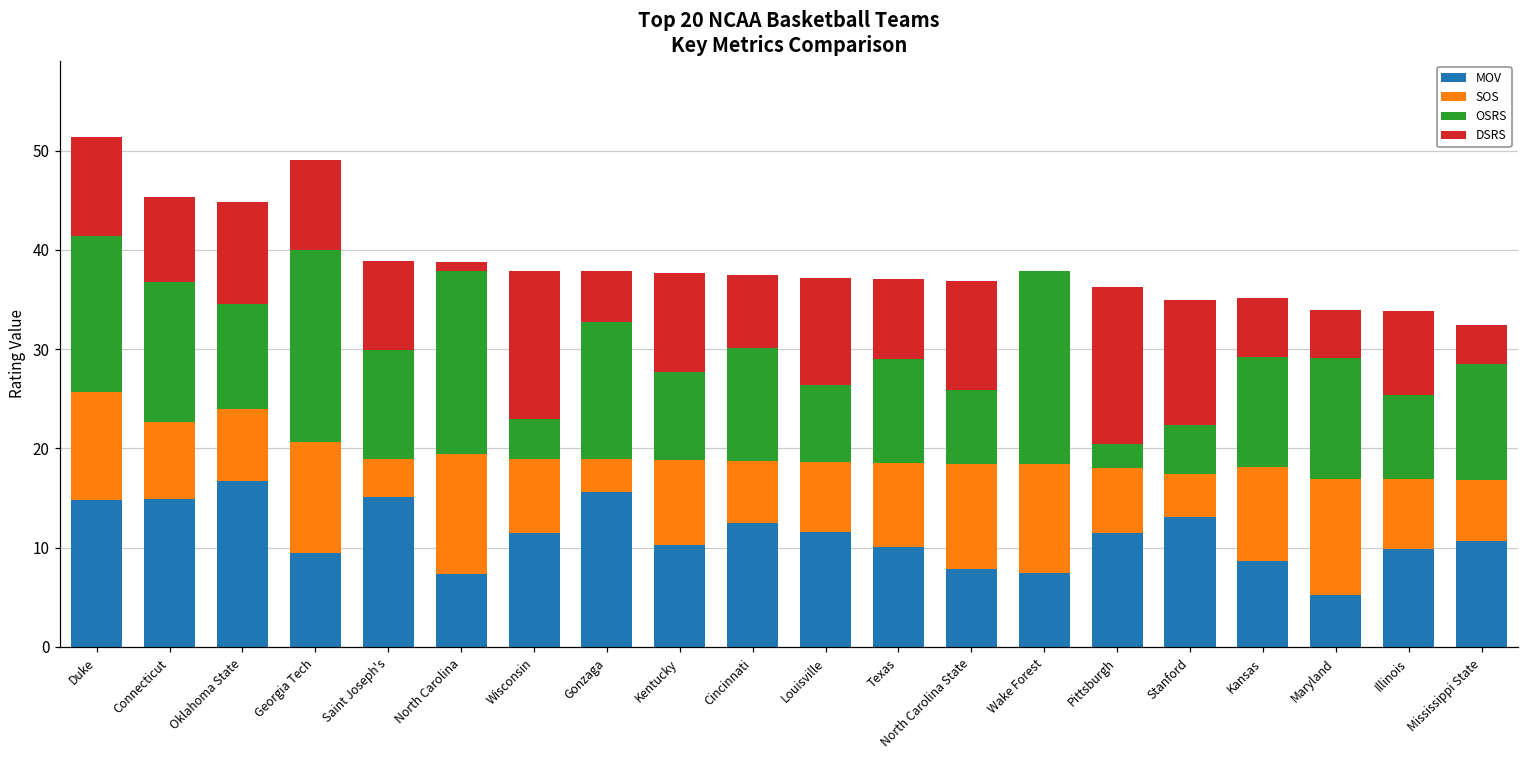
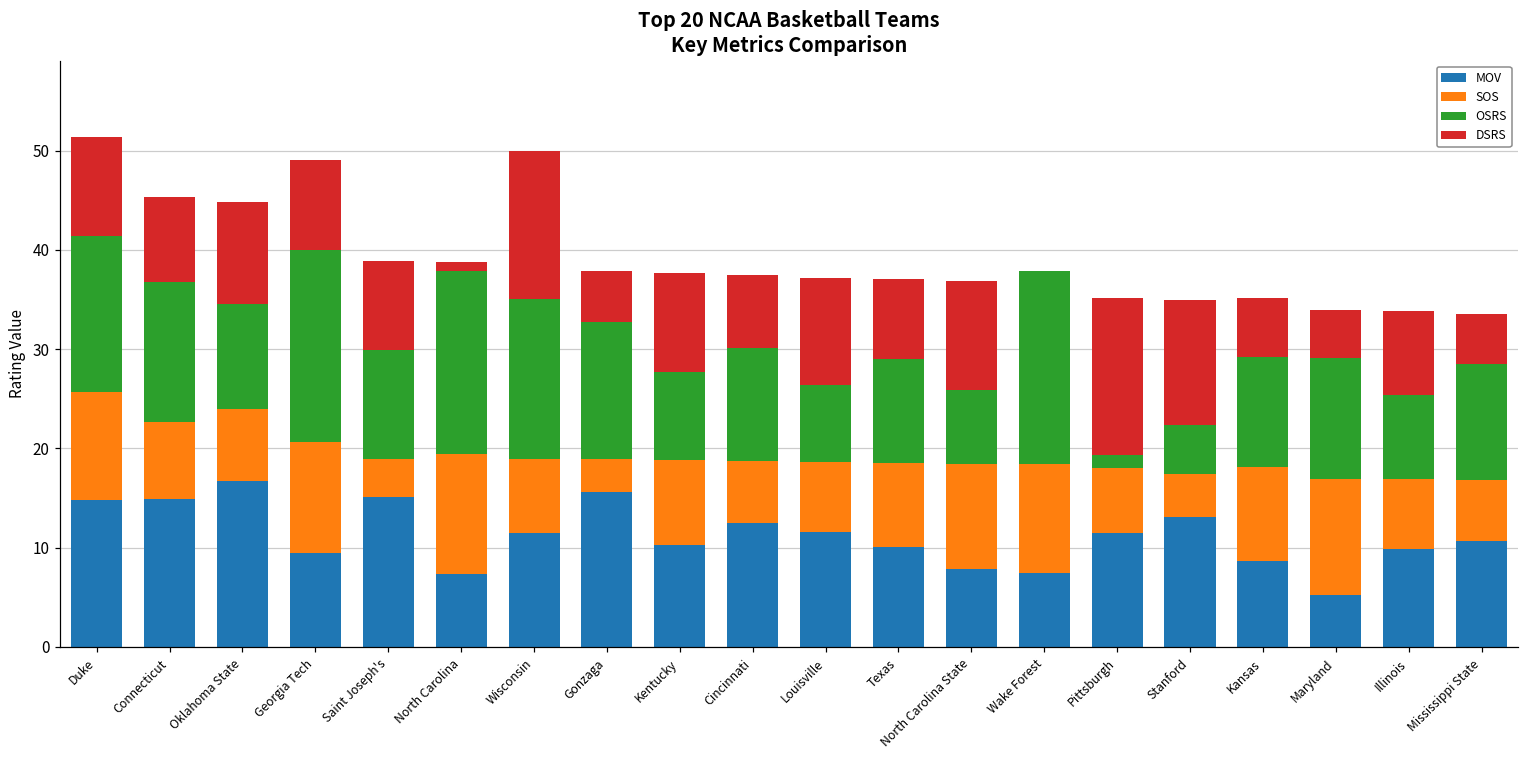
OSRS, Wisconsin: 4 -> 16
OSRS, Pittsburgh: 2 -> 1
DSRS, Mississippi State: 4 -> 5
